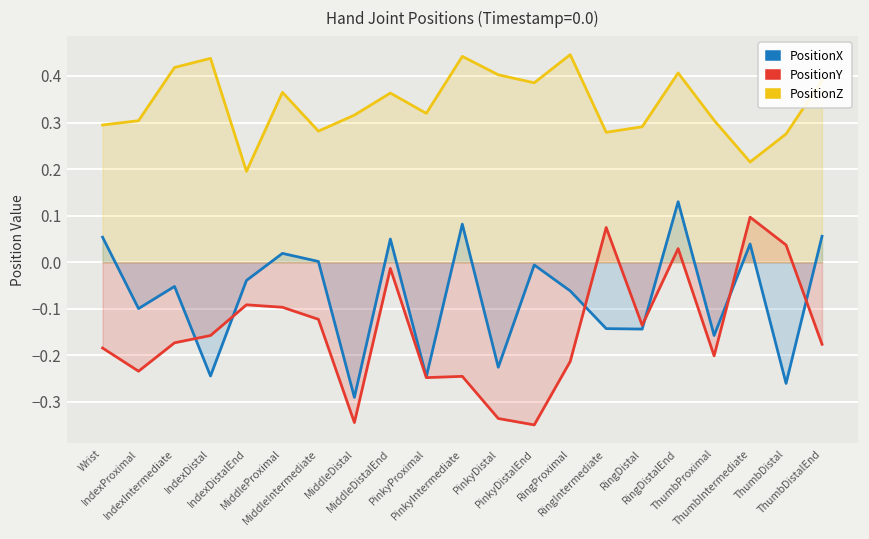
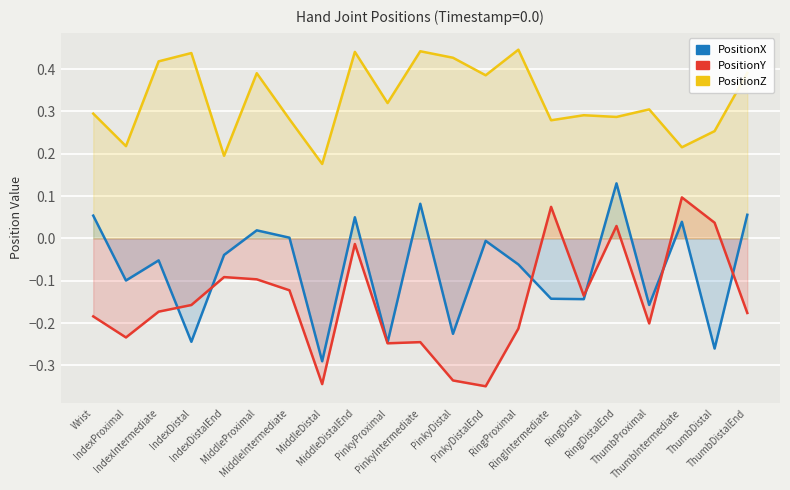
PositionZ, IndexProximal: 0.30 -> 0.22
PositionZ, MiddleProximal: 0.36 -> 0.39
PositionZ, MiddleDistal: 0.32 -> 0.18
PositionZ, MiddleDistalEnd: 0.36 -> 0.44
PositionZ, PinkyDistal: 0.40 -> 0.43
PositionZ, RingDistalEnd: 0.41 -> 0.29
PositionZ, ThumbDistal: 0.28 -> 0.25
